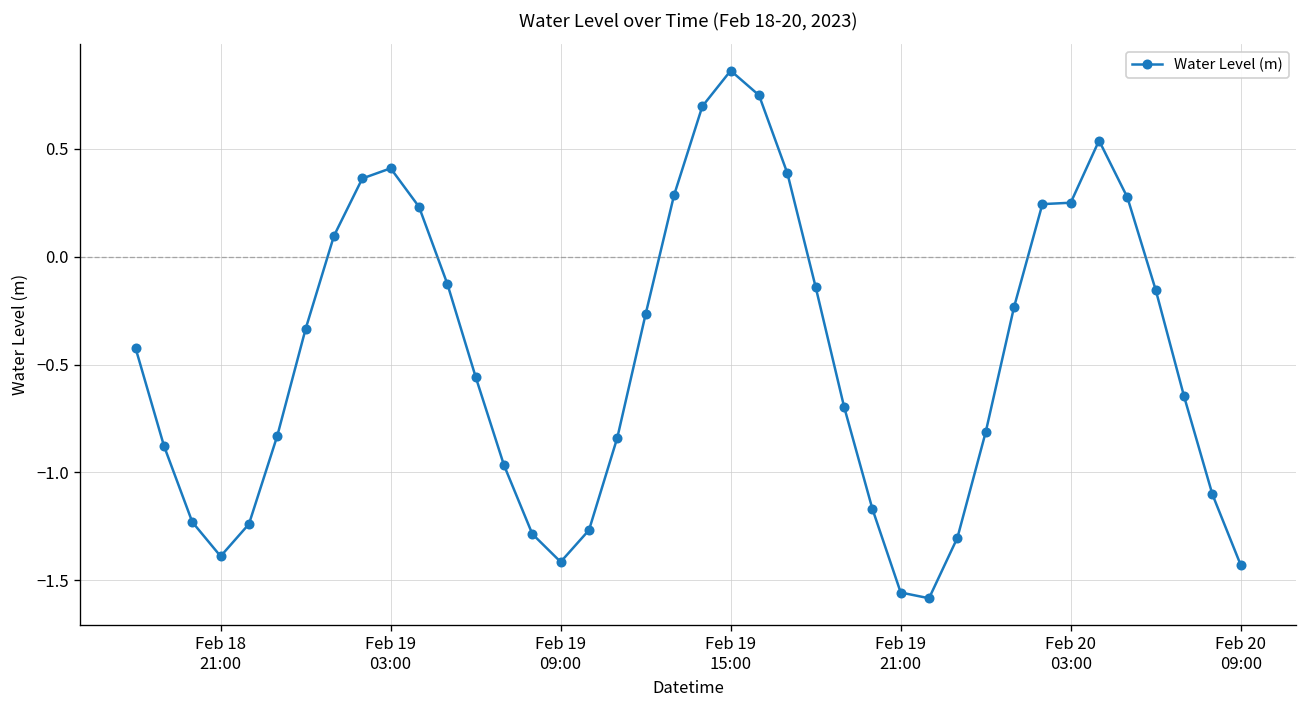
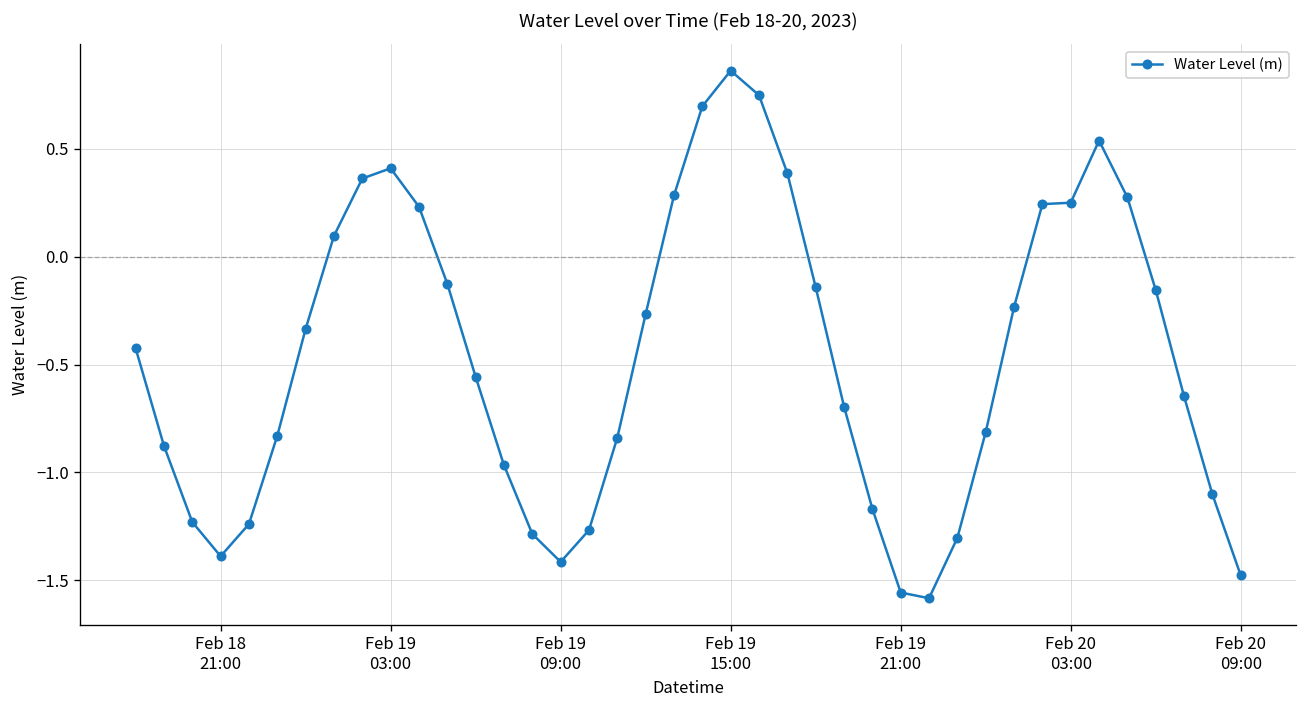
Feb 20 09:00: -1.43 -> -1.48
